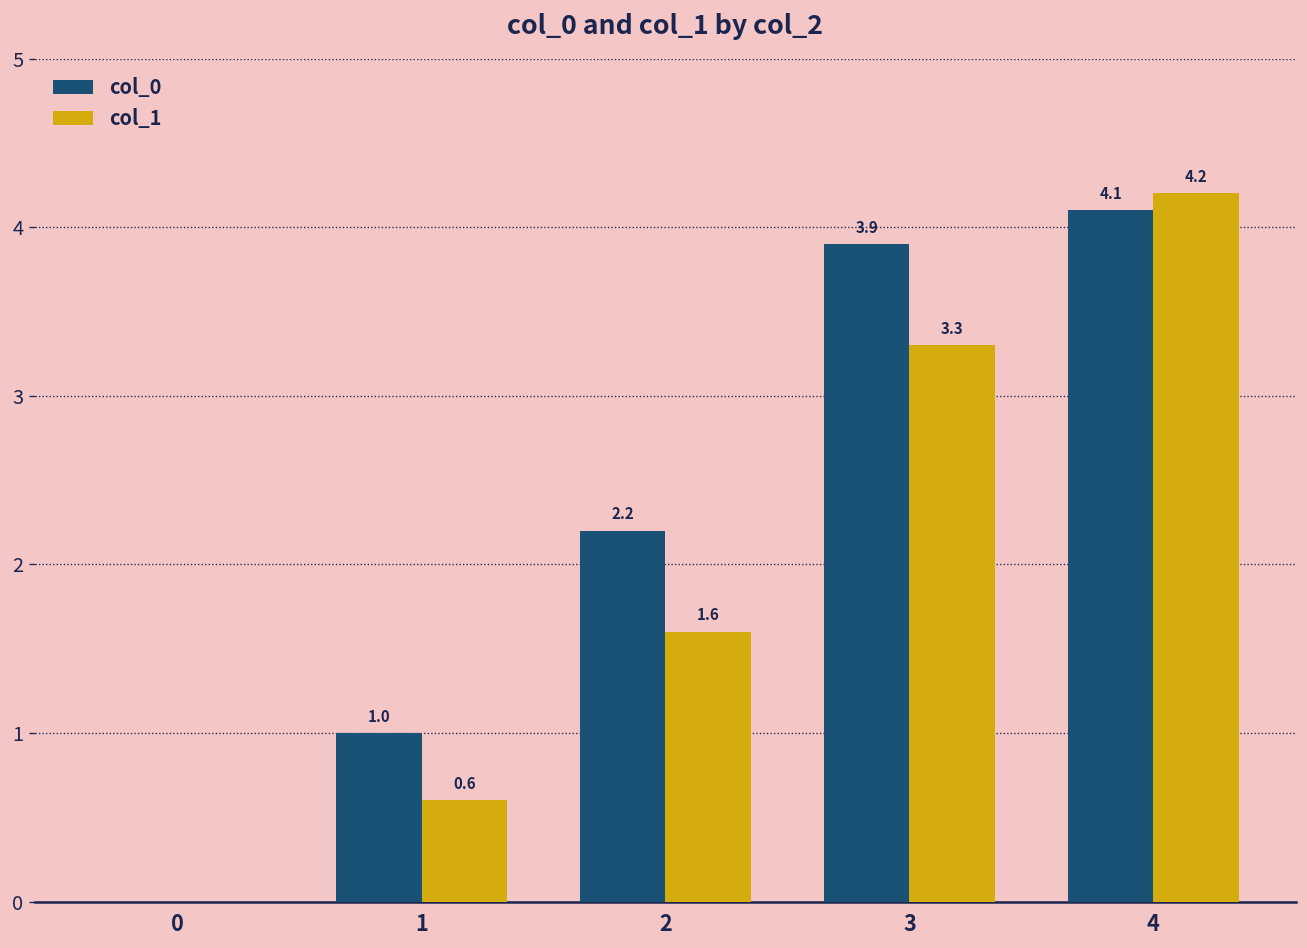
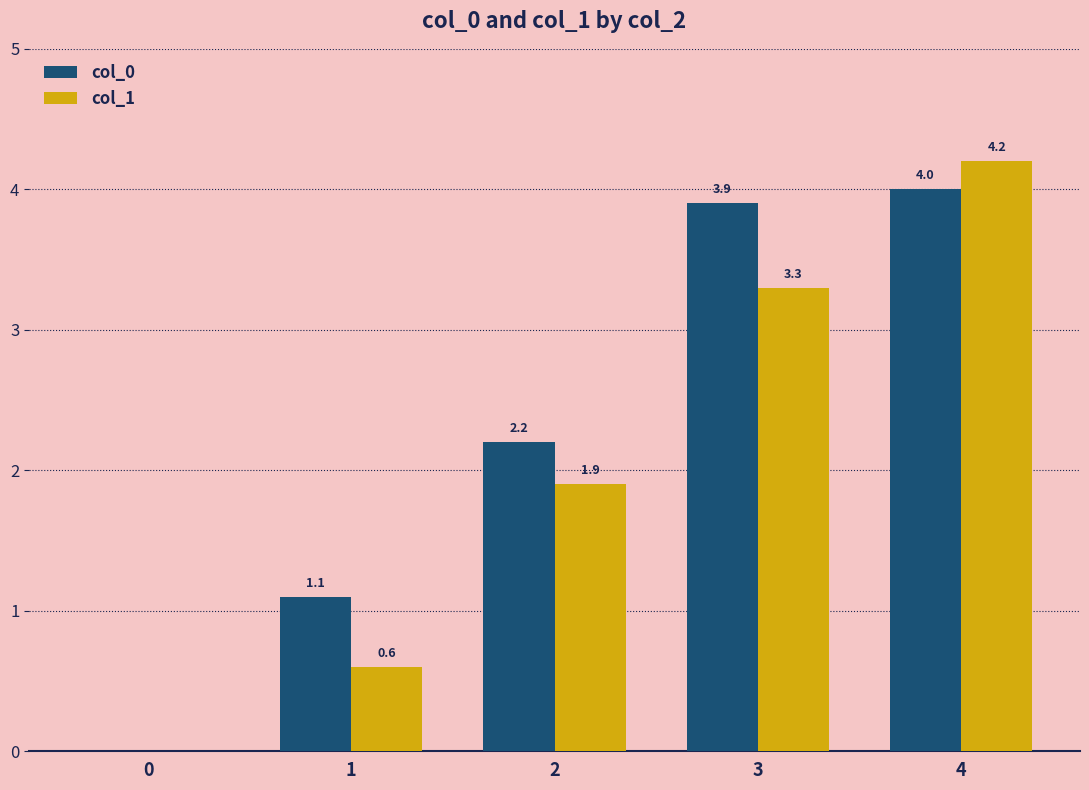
col_0, 1: 1.0 -> 1.1
col_1, 2: 1.6 -> 1.9
col_0, 4: 4.1 -> 4.0
